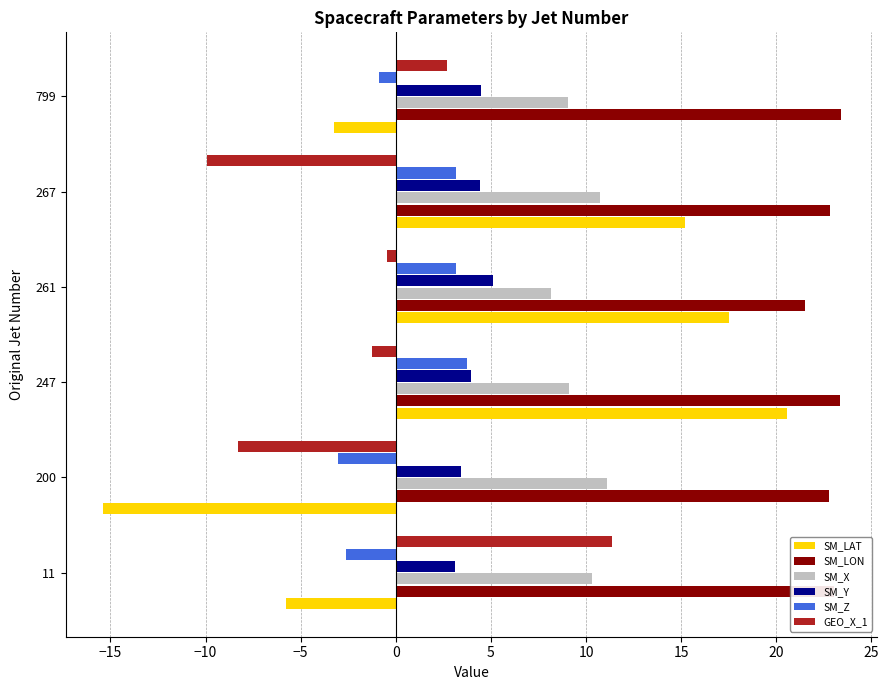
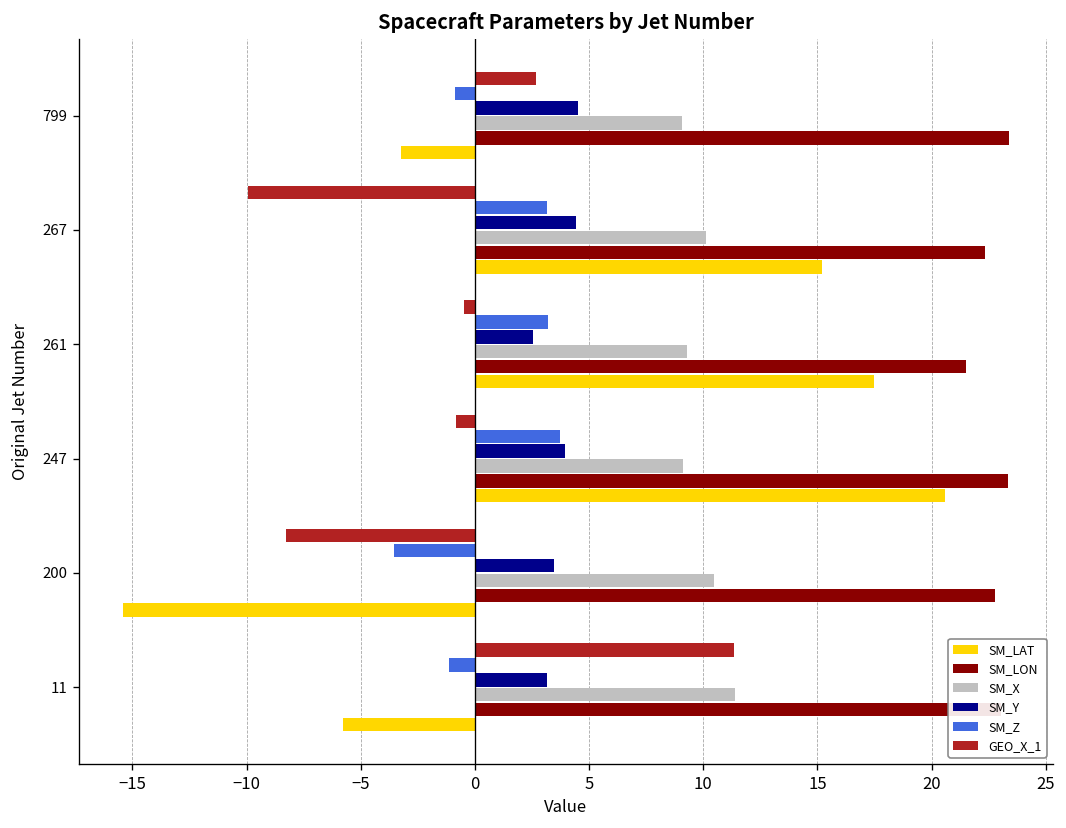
SM_X, 267: 10.8 -> 10.1
SM_LON, 267: 22.8 -> 22.3
SM_Y, 261: 5.1 -> 2.6
SM_X, 261: 8.2 -> 9.3
GEO_X_1, 247: -1.2 -> -0.8
SM_Z, 200: -3.0 -> -3.6
SM_X, 200: 11.1 -> 10.5
SM_Z, 11: -2.6 -> -1.1
SM_X, 11: 10.3 -> 11.4
